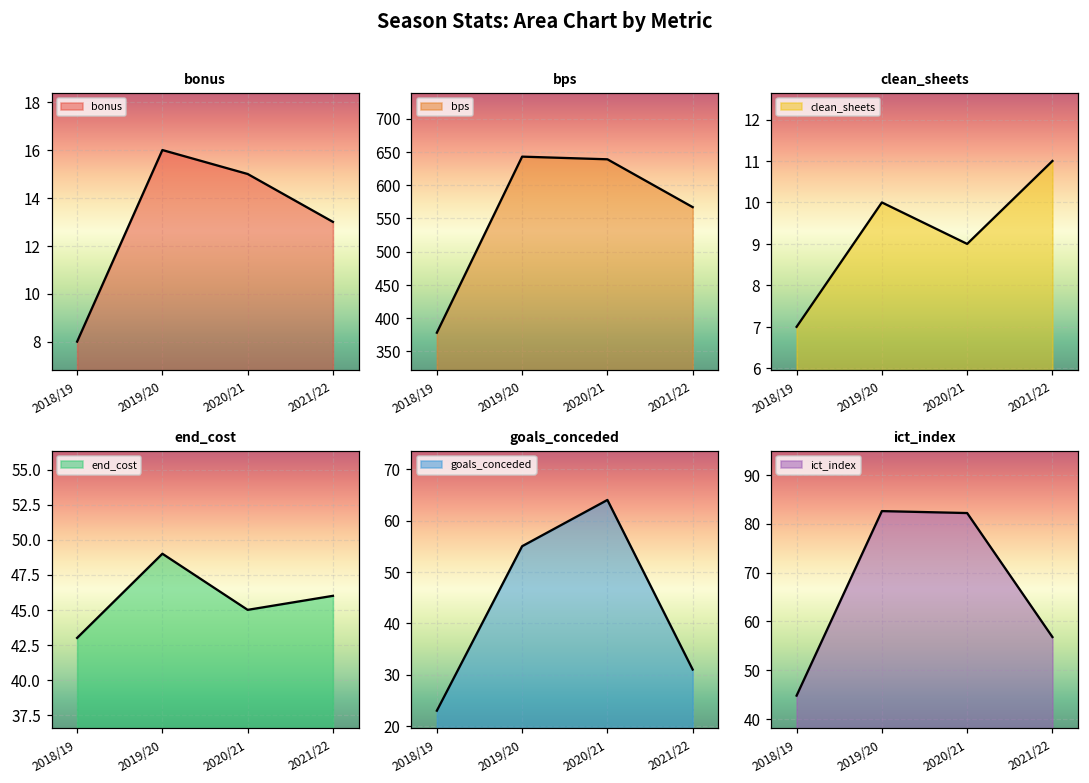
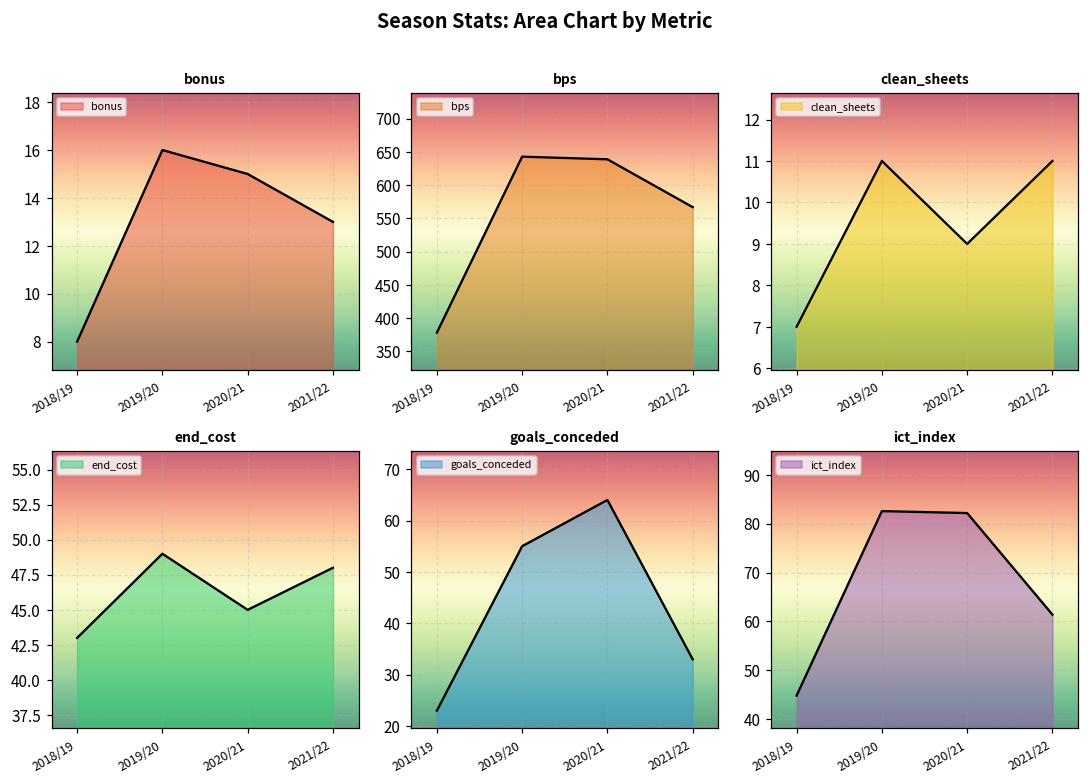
clean_sheets, 2019/20: 10 -> 11
end_cost, 2021/22: 46 -> 48
goals_conceded, 2021/22: 31 -> 33
ict_index, 2021/22: 57 -> 61
